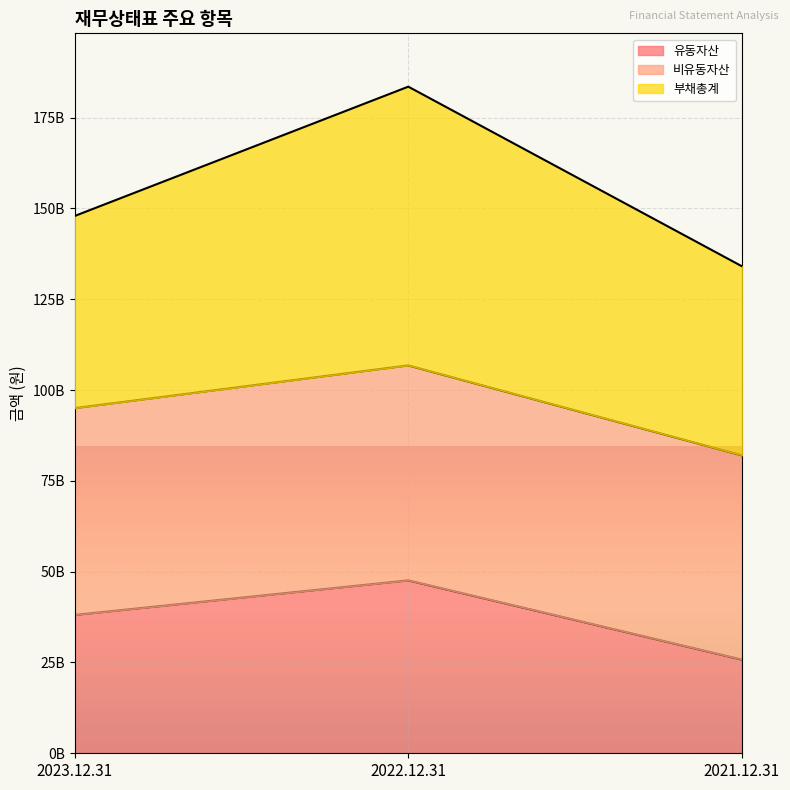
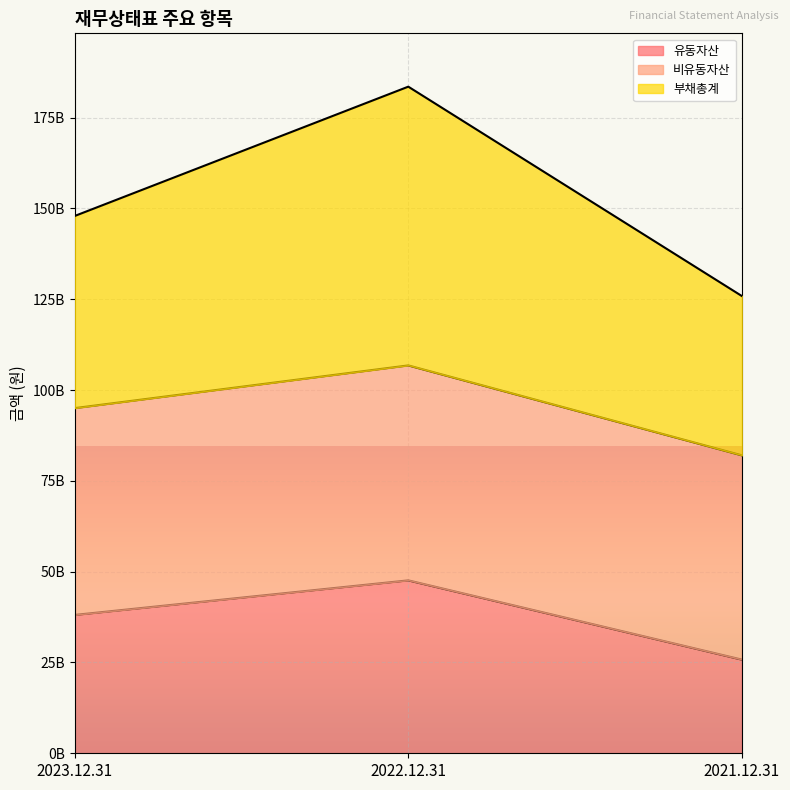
부채총계, 2021.12.31: 52000000000 -> 44000000000
